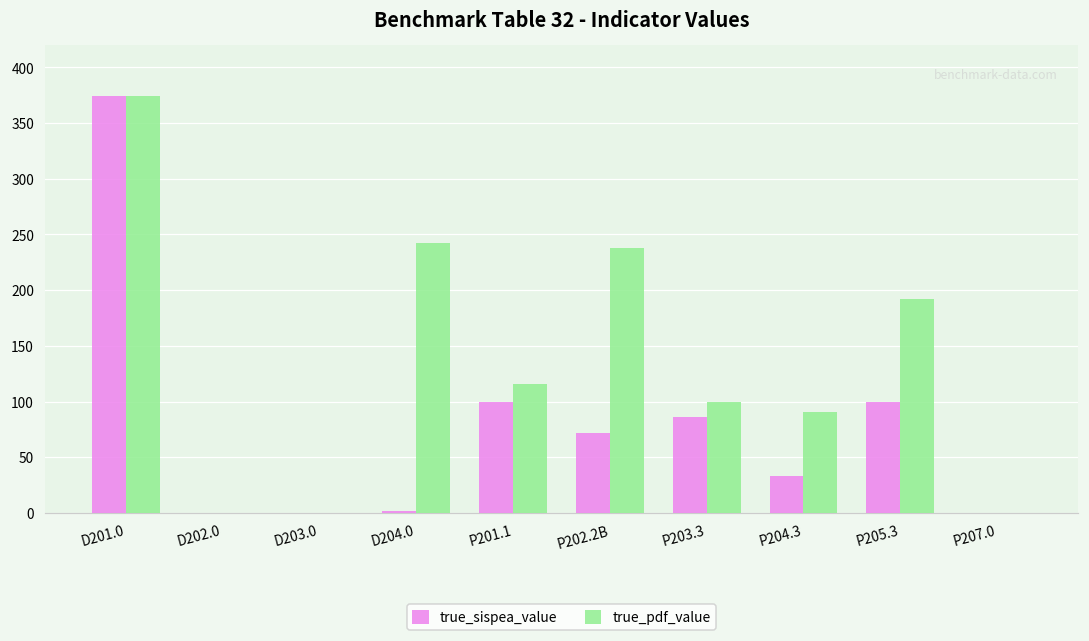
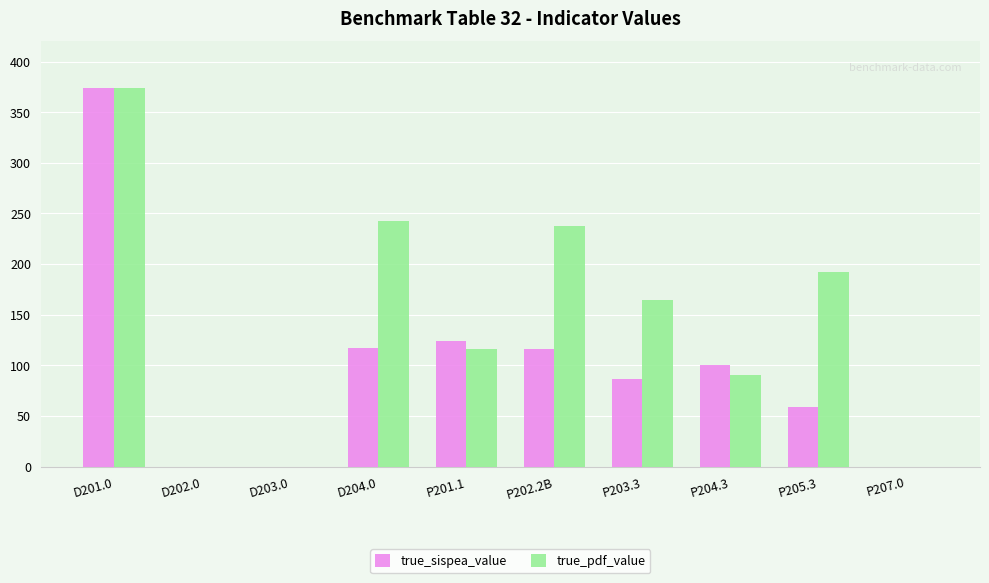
true_sispea_value, D204.0: 2 -> 117
true_sispea_value, P201.1: 100 -> 124
true_sispea_value, P202.2B: 72 -> 116
true_pdf_value, P203.3: 100 -> 165
true_sispea_value, P204.3: 33 -> 100
true_sispea_value, P205.3: 100 -> 59
